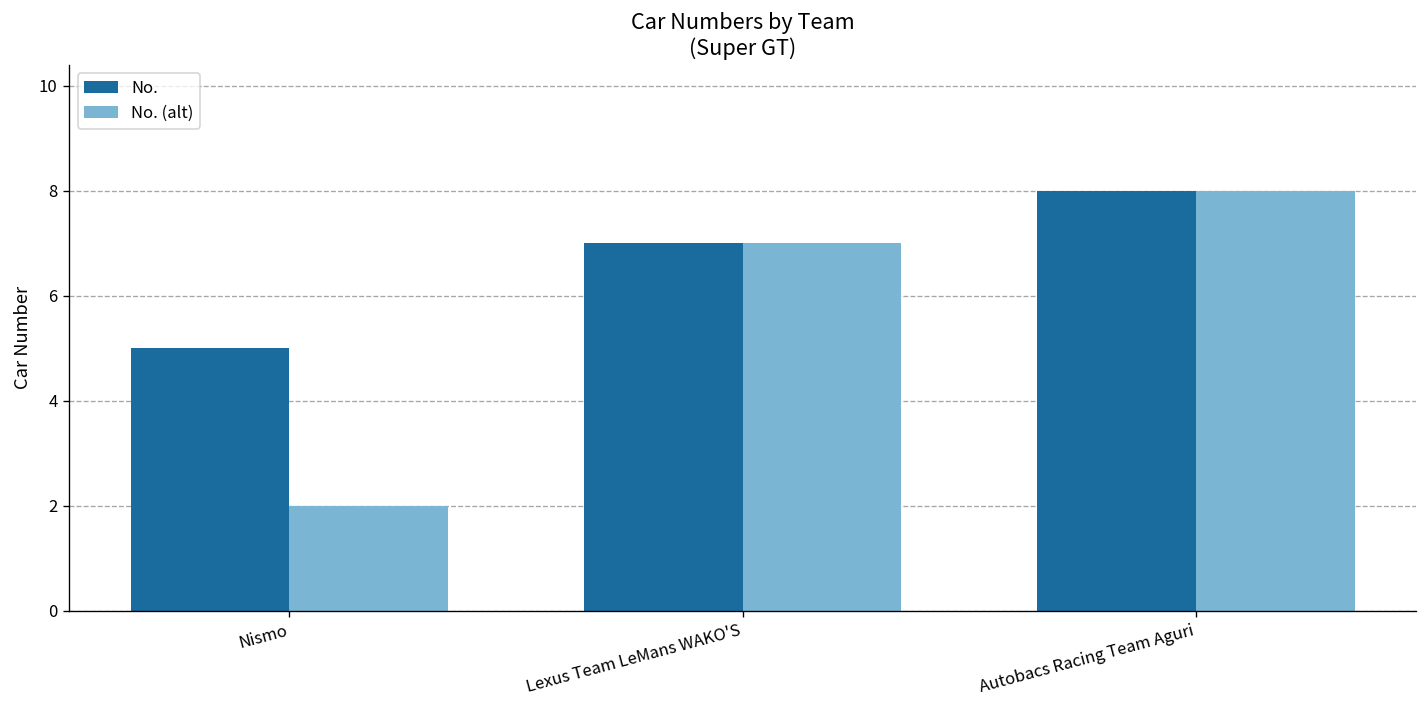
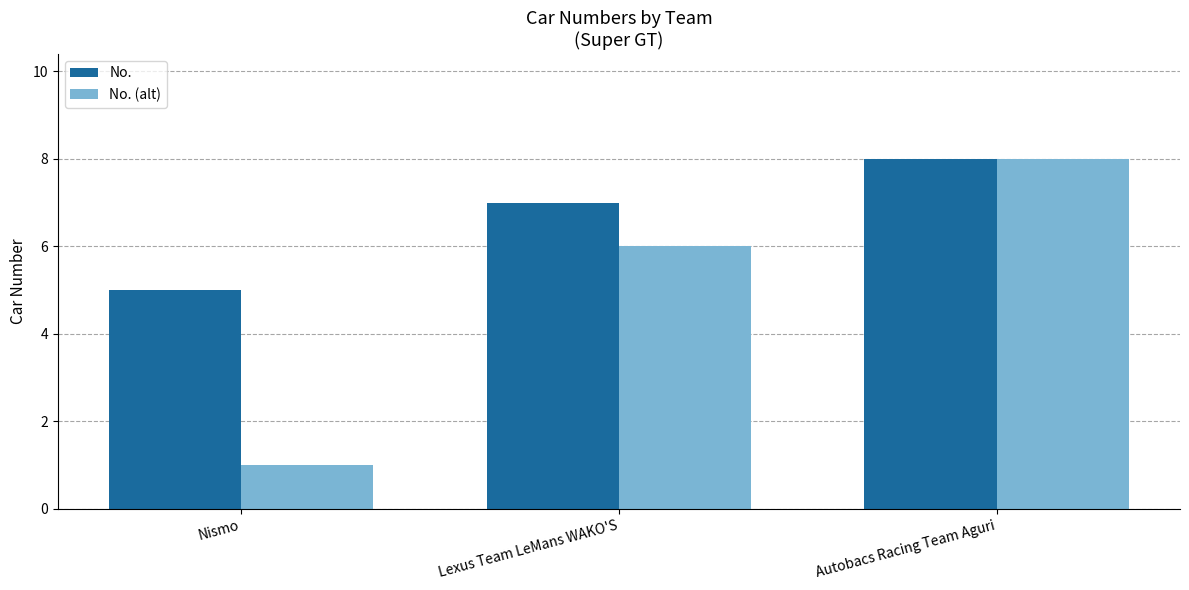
No. (alt), Nismo: 2 -> 1
No. (alt), Lexus Team LeMans WAKO'S: 7 -> 6
